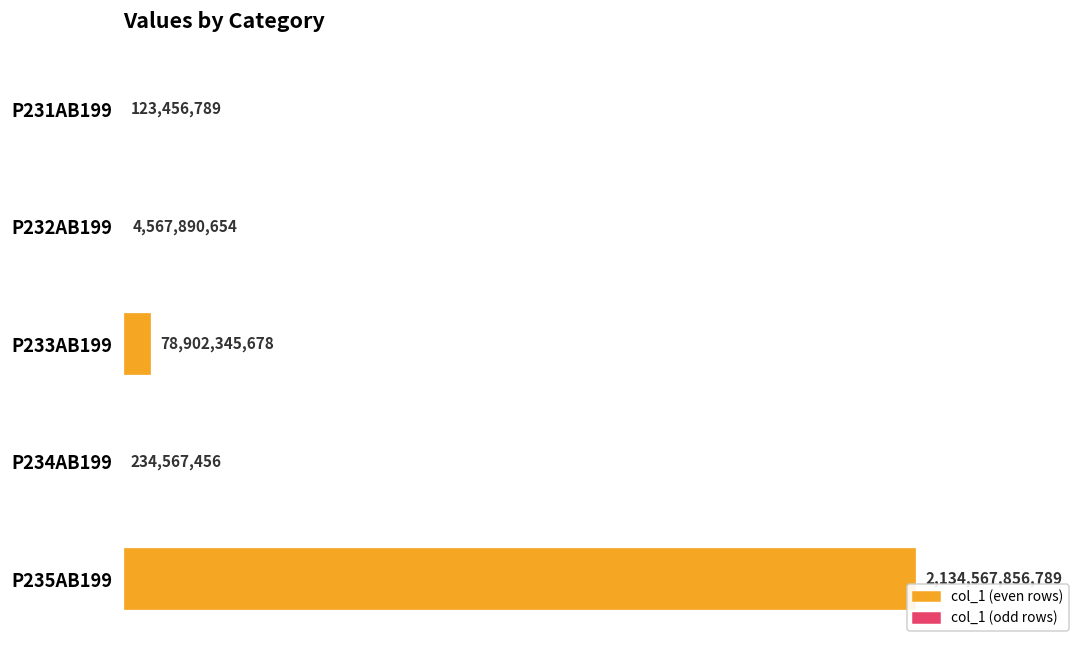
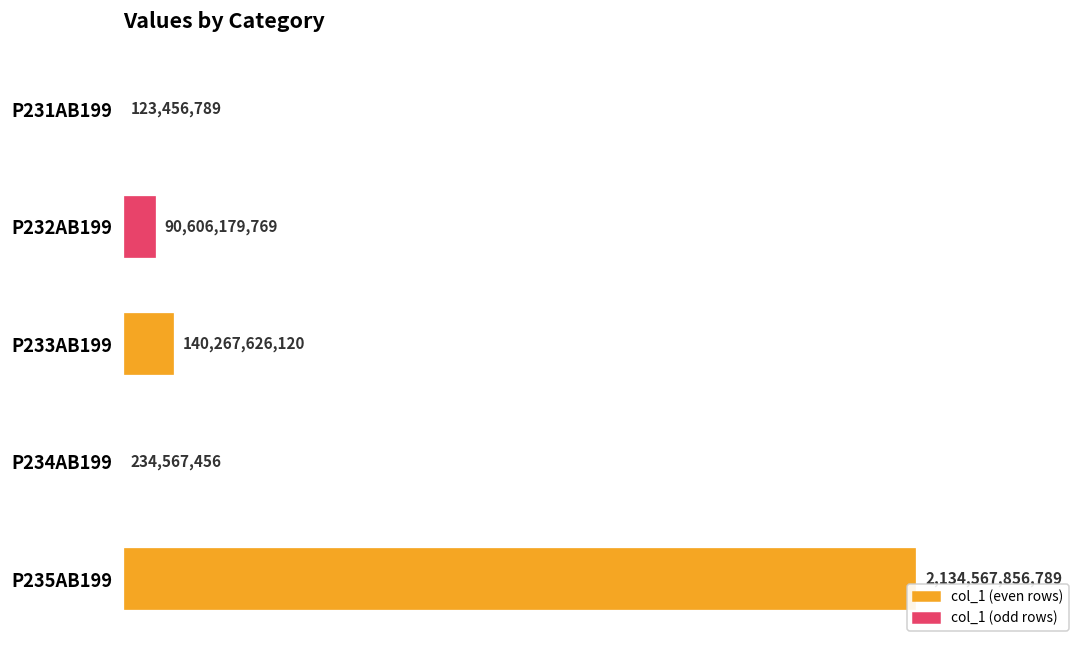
Р232АВ199: 4,567,890,654 -> 90,606,179,769
Р233АВ199: 78,902,345,678 -> 140,267,626,120
